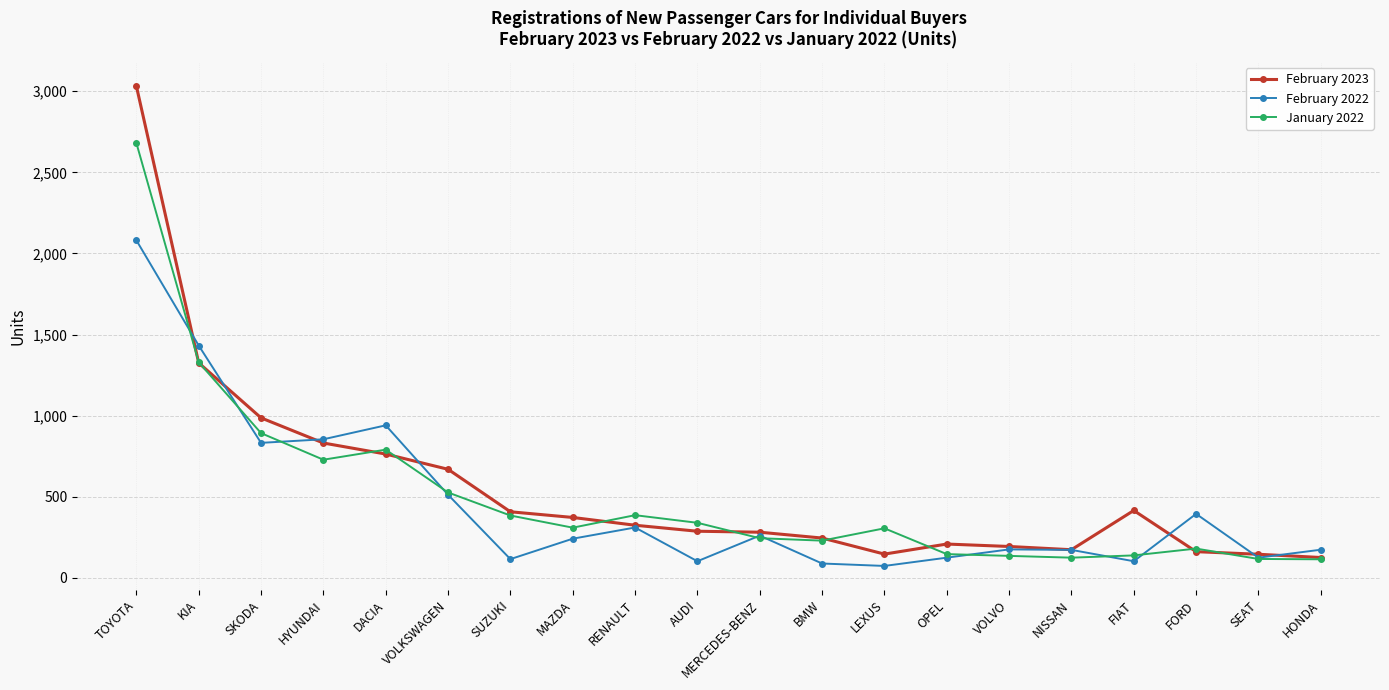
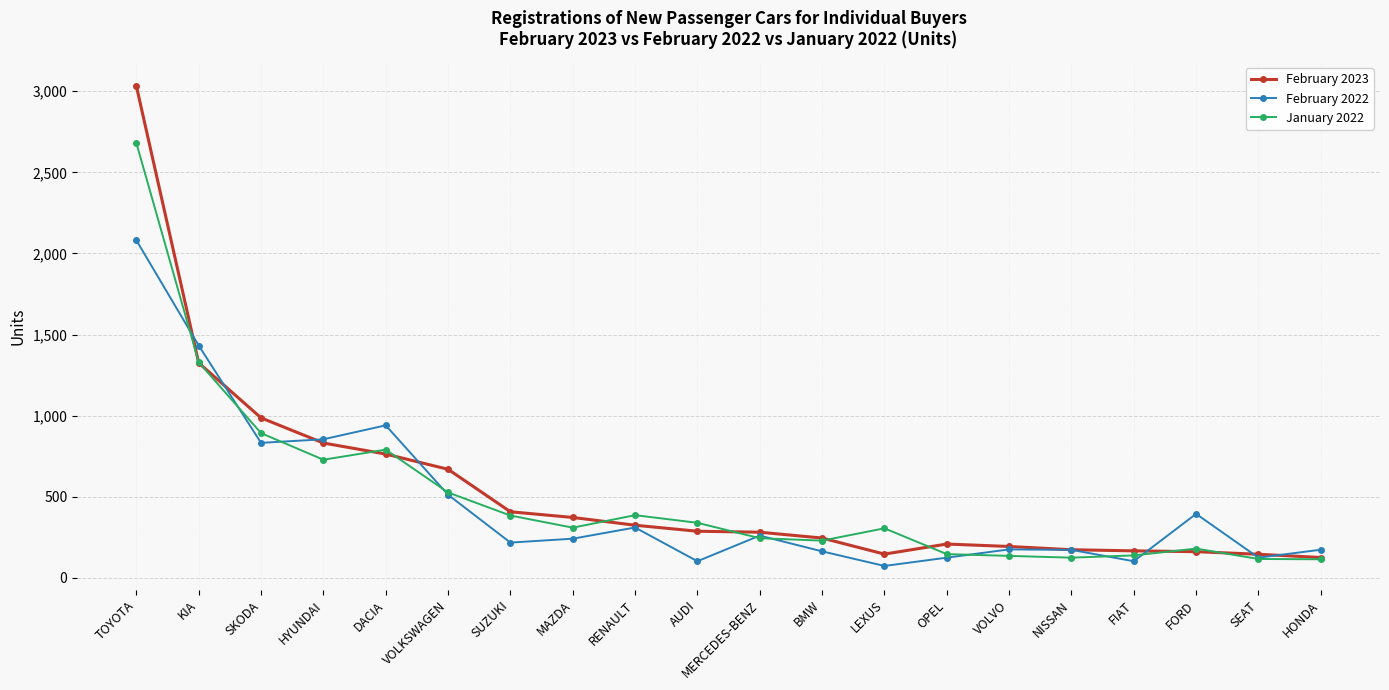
February 2022, SUZUKI: 120 -> 220
February 2022, BMW: 90 -> 160
February 2023, FIAT: 420 -> 170
